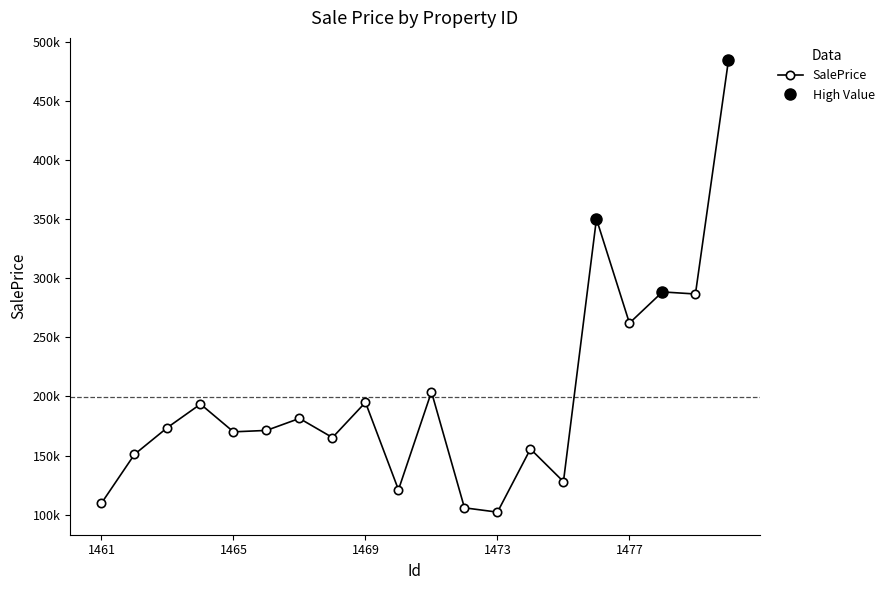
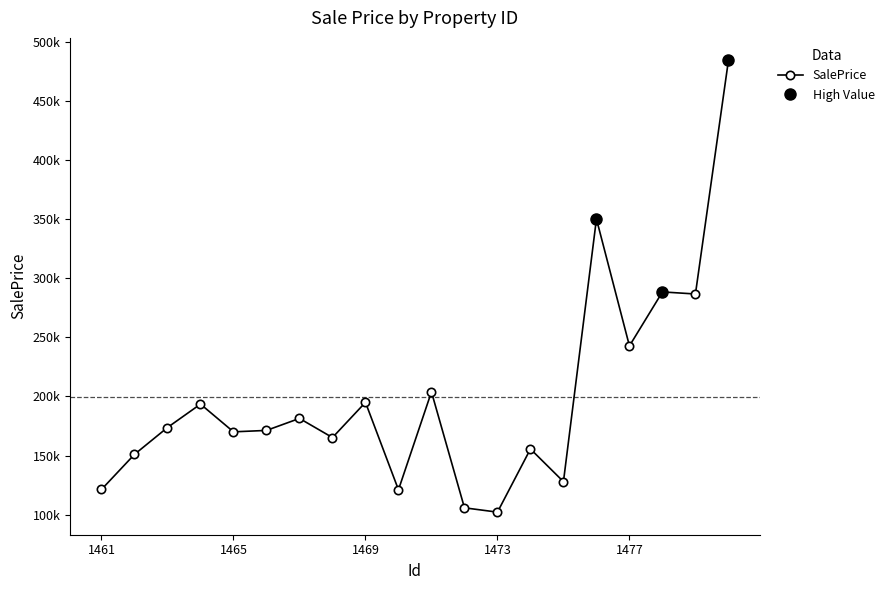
SalePrice, 1461: 110000 -> 121000
SalePrice, 1477: 262000 -> 243000
